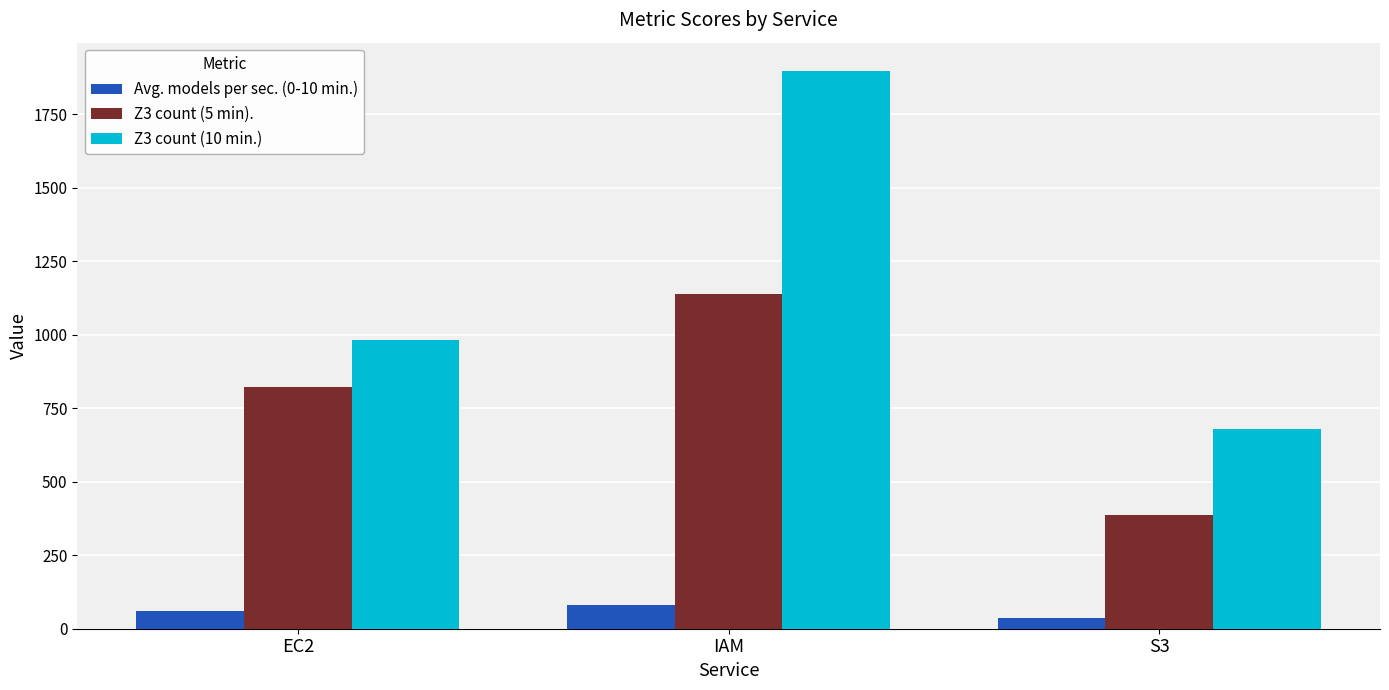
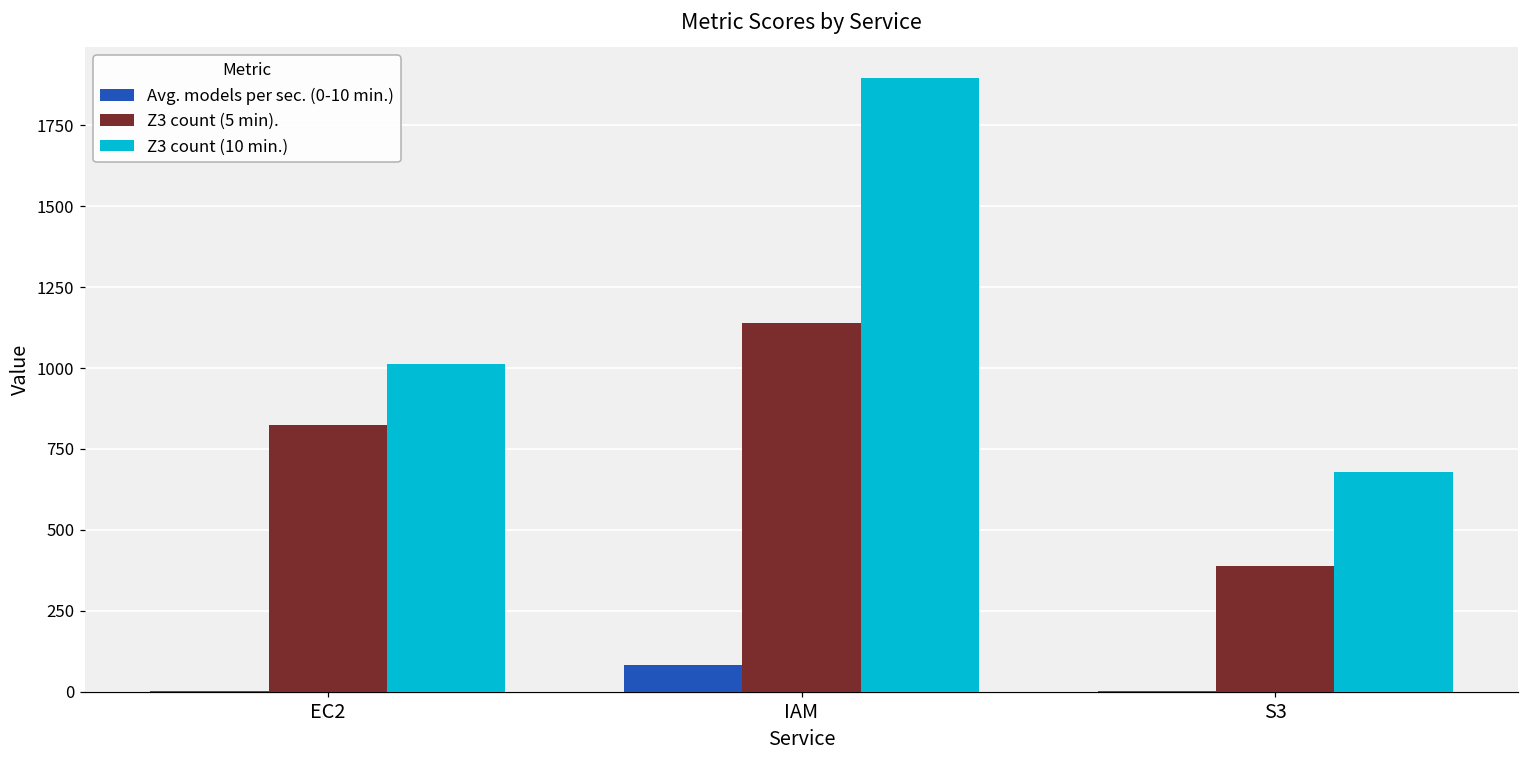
Avg. models per sec. (0-10 min.), EC2: 60 -> 0
Z3 count (10 min.), EC2: 980 -> 1010
Avg. models per sec. (0-10 min.), S3: 40 -> 0
